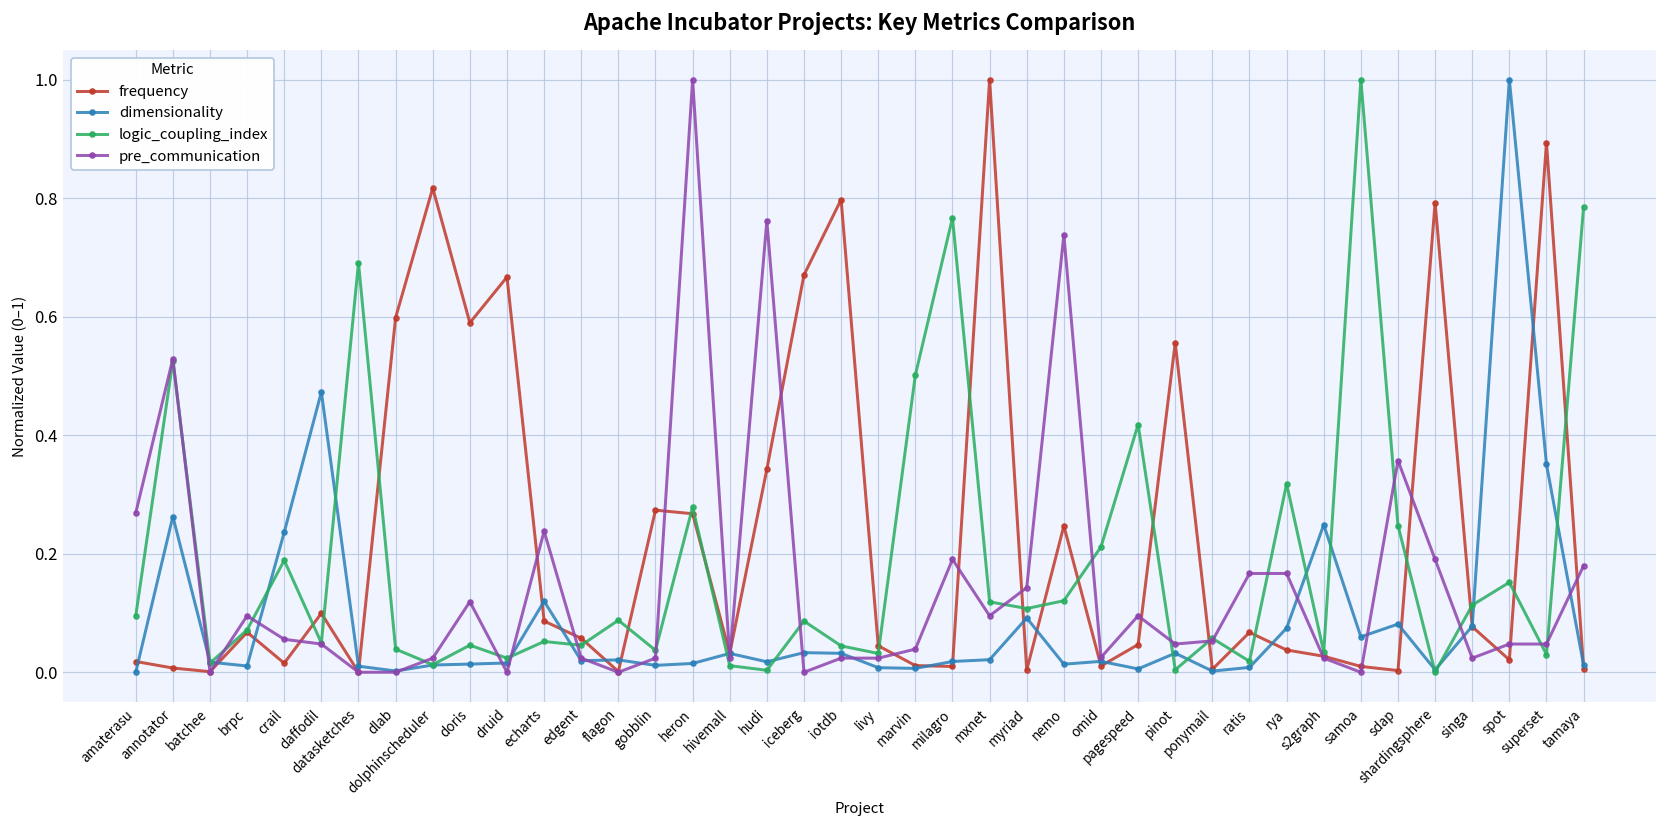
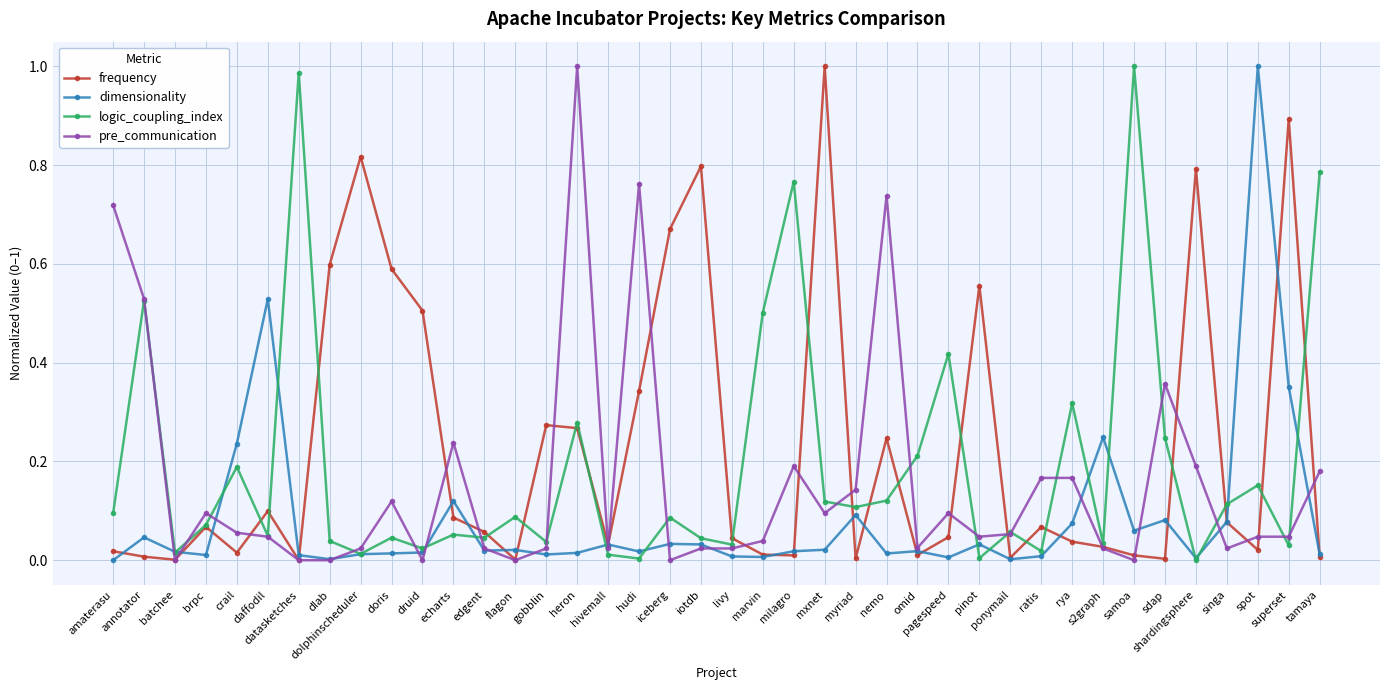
pre_communication, amaterasu: 0.27 -> 0.72
dimensionality, annotator: 0.26 -> 0.05
dimensionality, daffodil: 0.47 -> 0.53
logic_coupling_index, datasketches: 0.69 -> 0.99
frequency, druid: 0.67 -> 0.51
